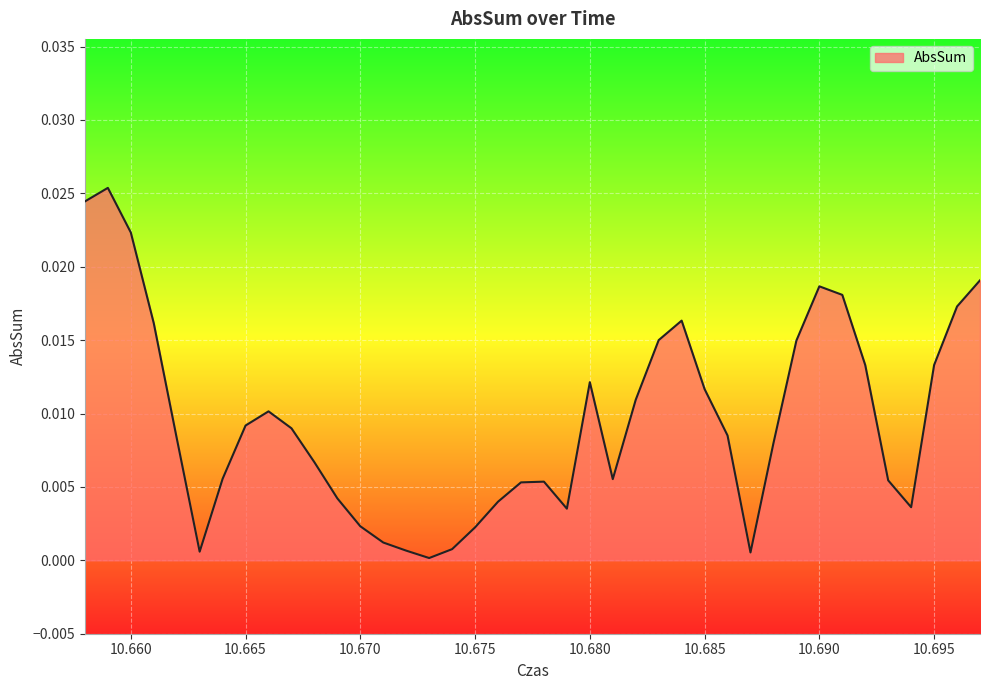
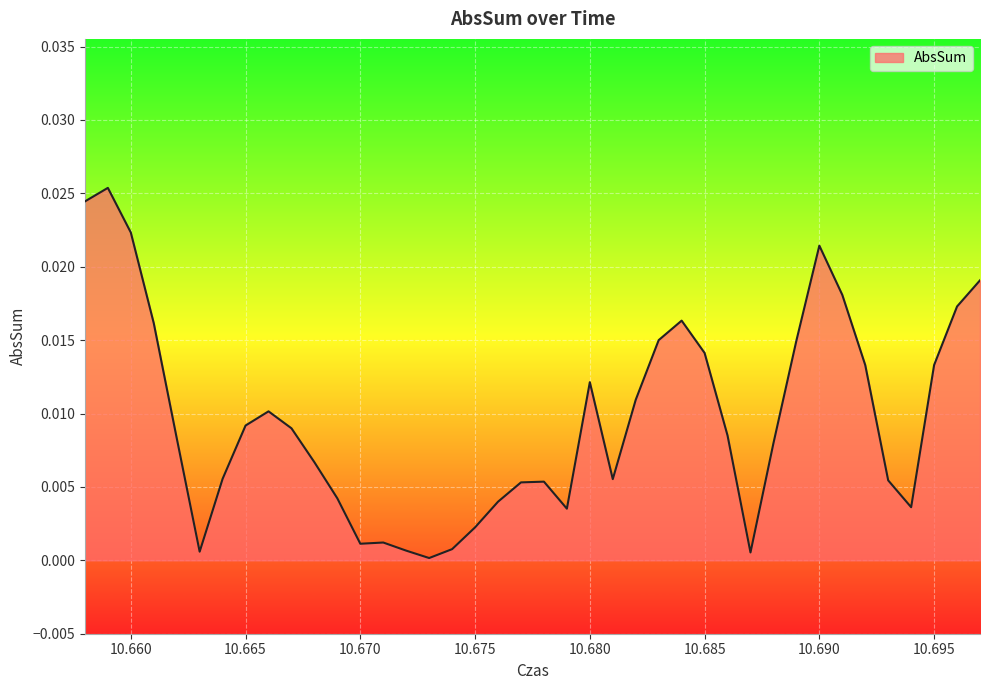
10.670: 0.0023 -> 0.0011
10.685: 0.0117 -> 0.0141
10.690: 0.0187 -> 0.0214
